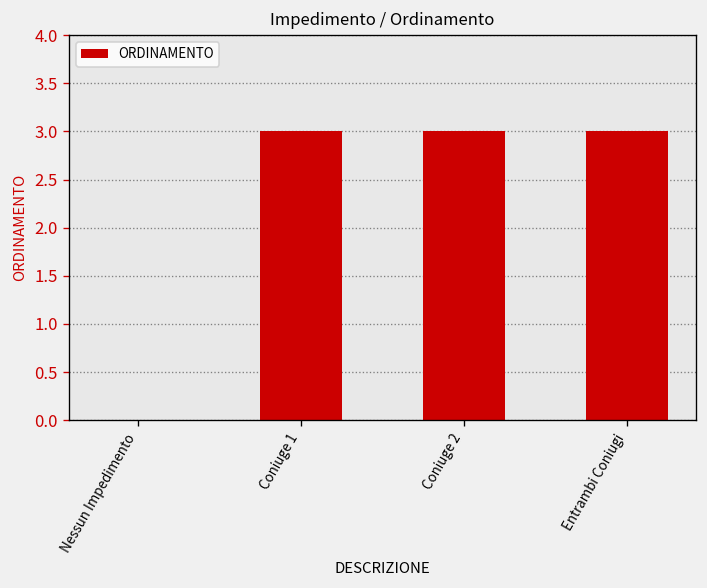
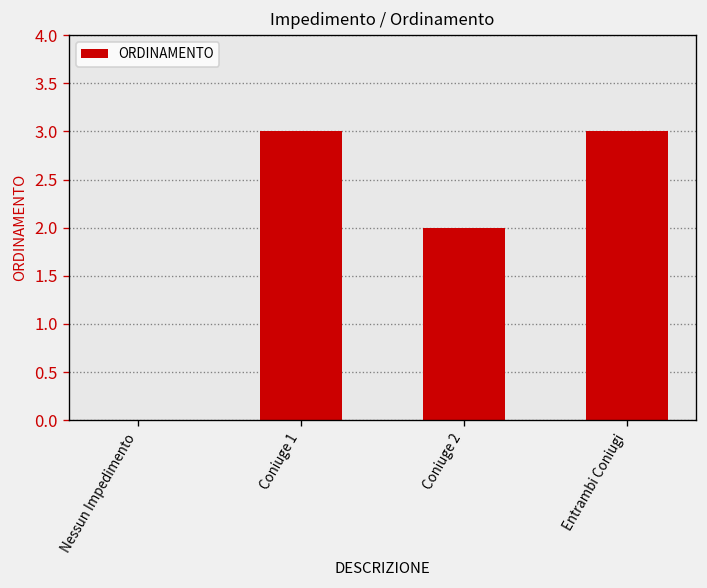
Coniuge 2: 3 -> 2
